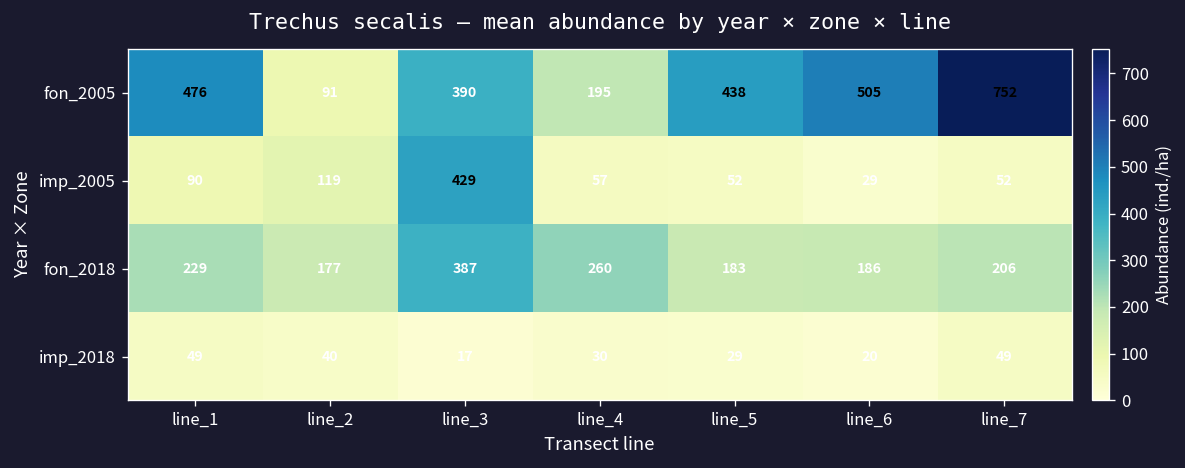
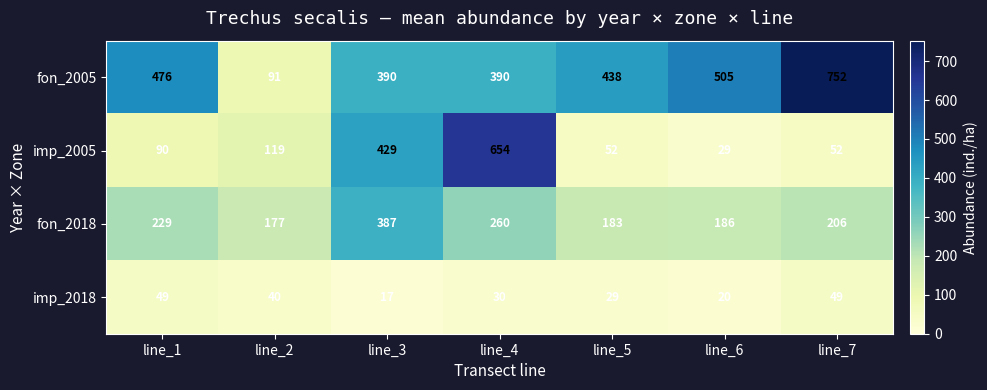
fon_2005, line_4: 195 -> 390
imp_2005, line_4: 57 -> 654
